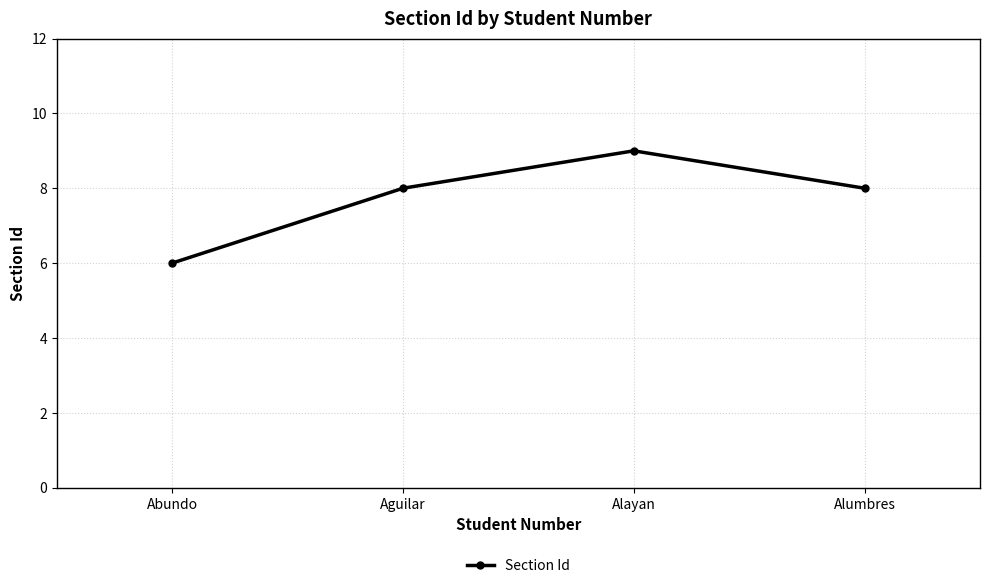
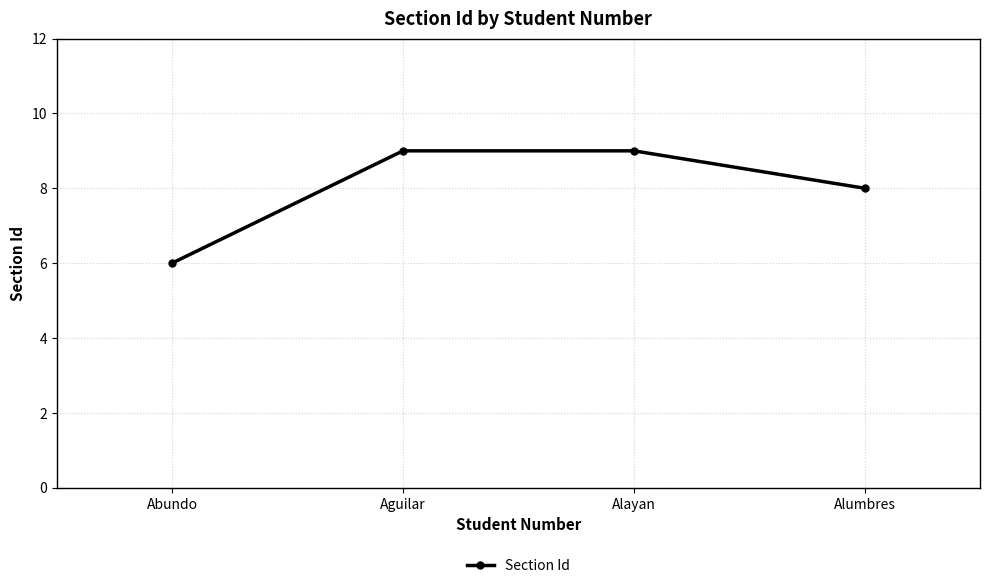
Aguilar: 8 -> 9
